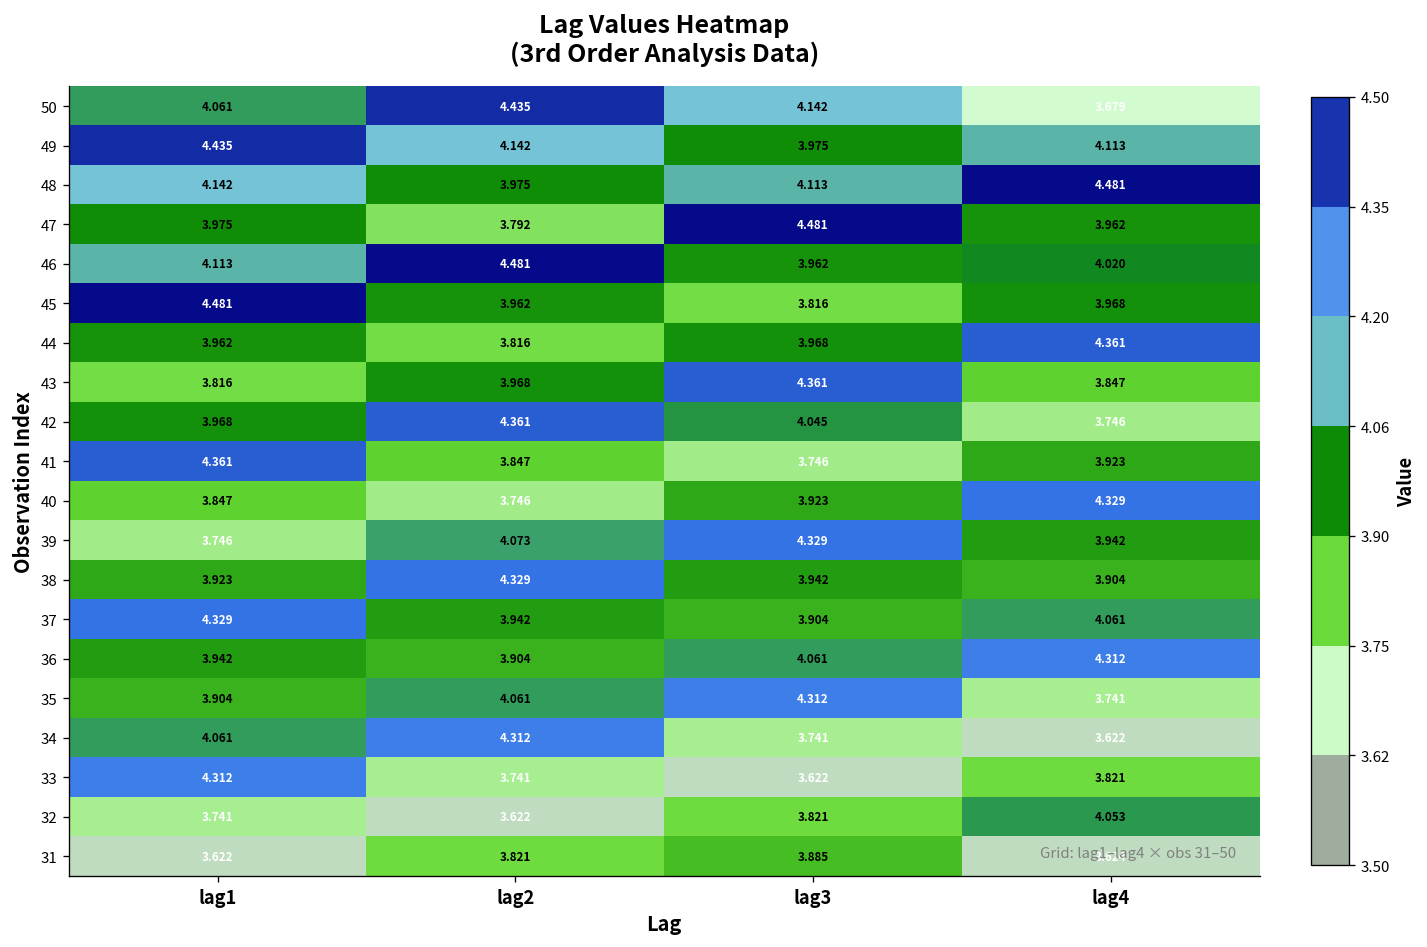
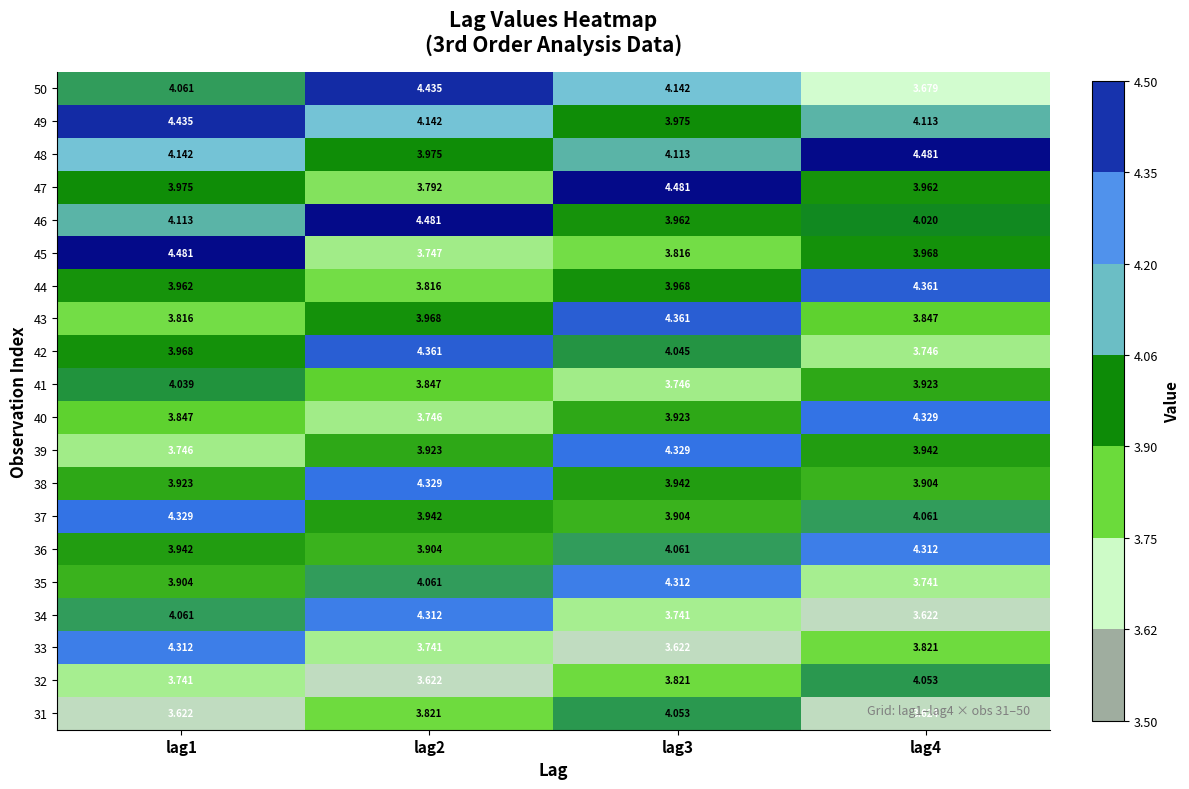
45, lag2: 3.962 -> 3.747
41, lag1: 4.361 -> 4.039
39, lag2: 4.073 -> 3.923
31, lag3: 3.885 -> 4.053
